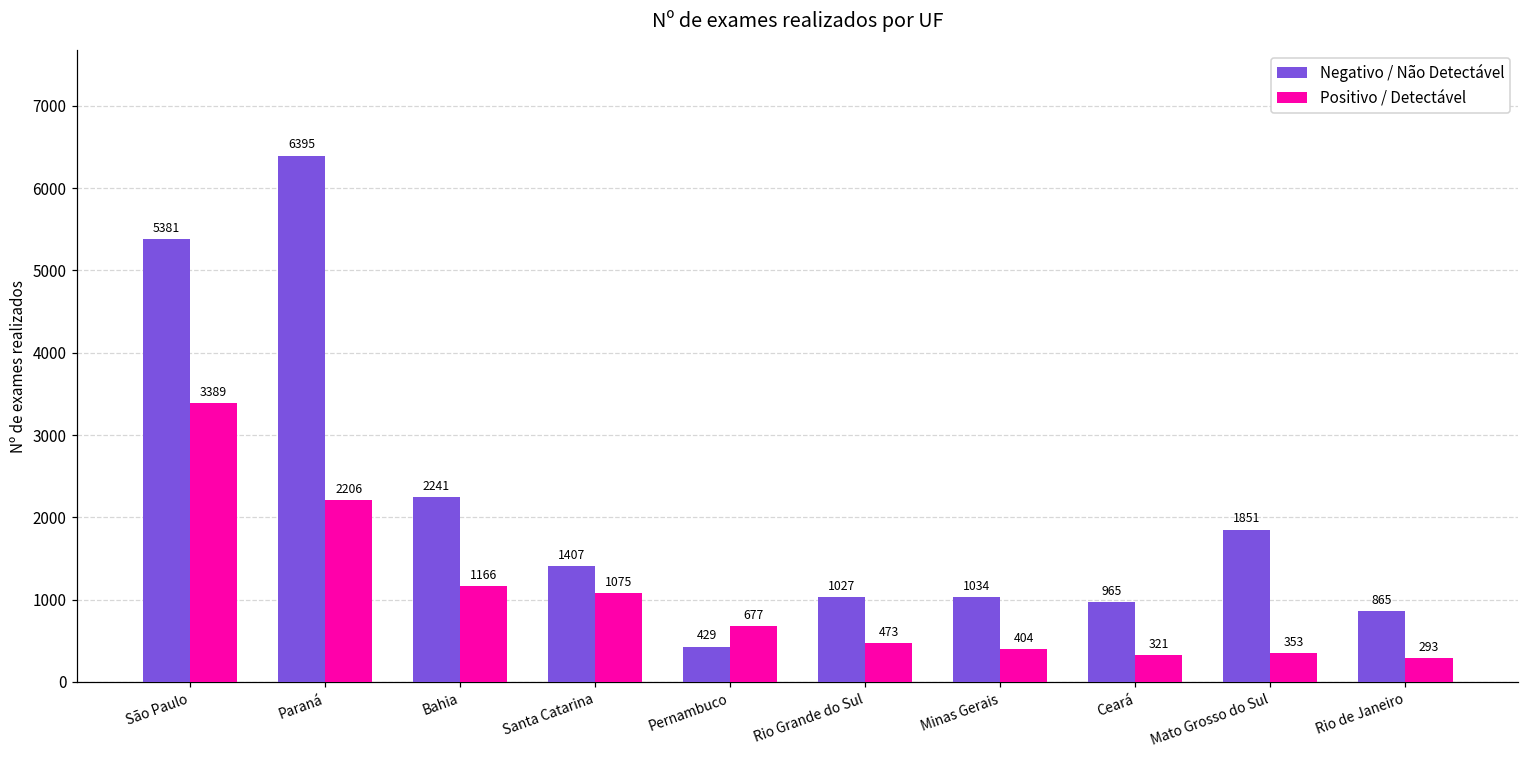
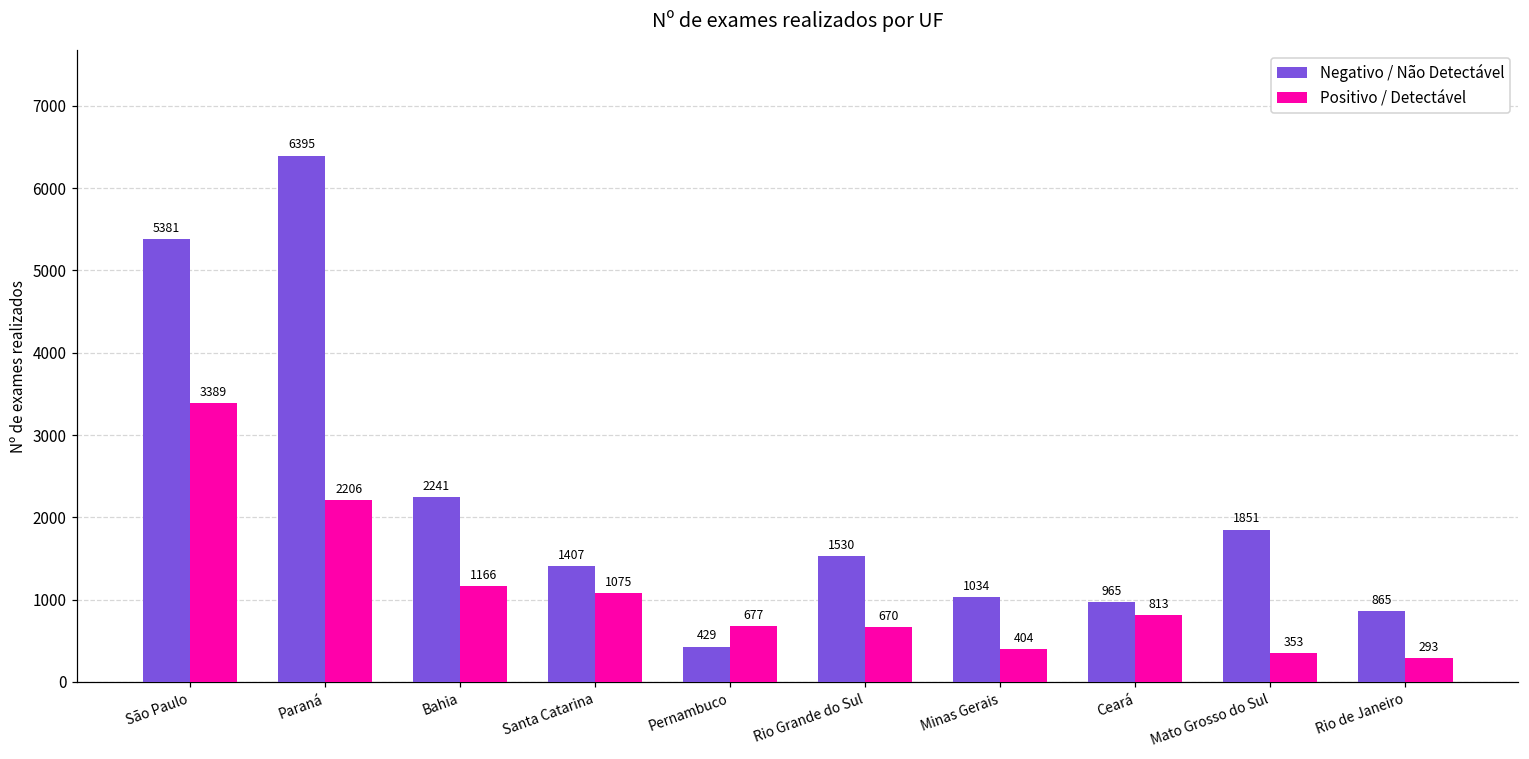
Negativo / Não Detectável, Rio Grande do Sul: 1027 -> 1530
Positivo / Detectável, Rio Grande do Sul: 473 -> 670
Positivo / Detectável, Ceará: 321 -> 813
